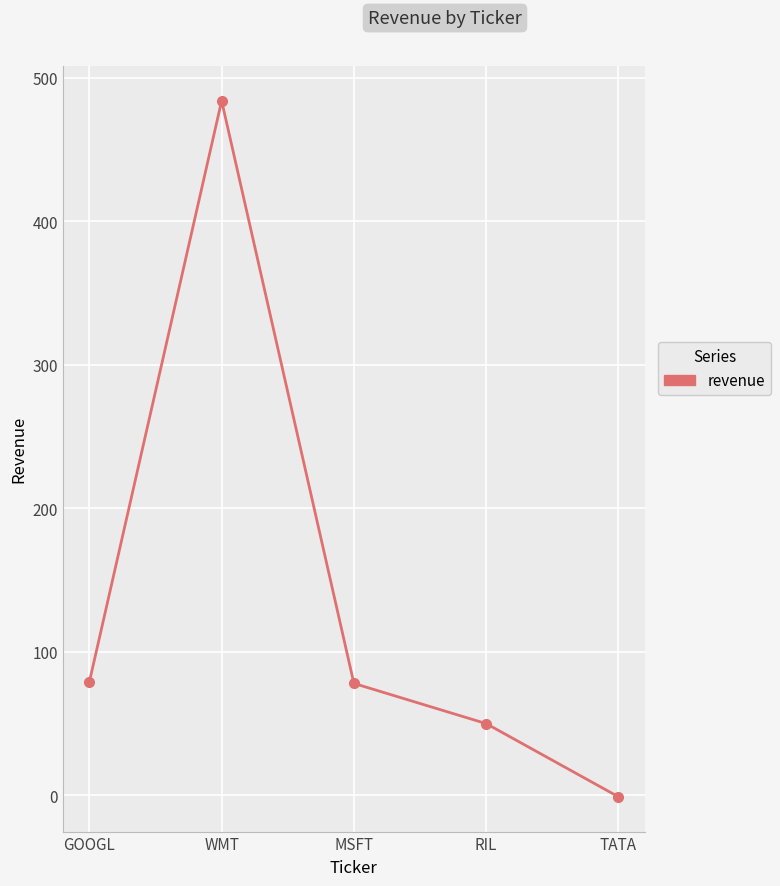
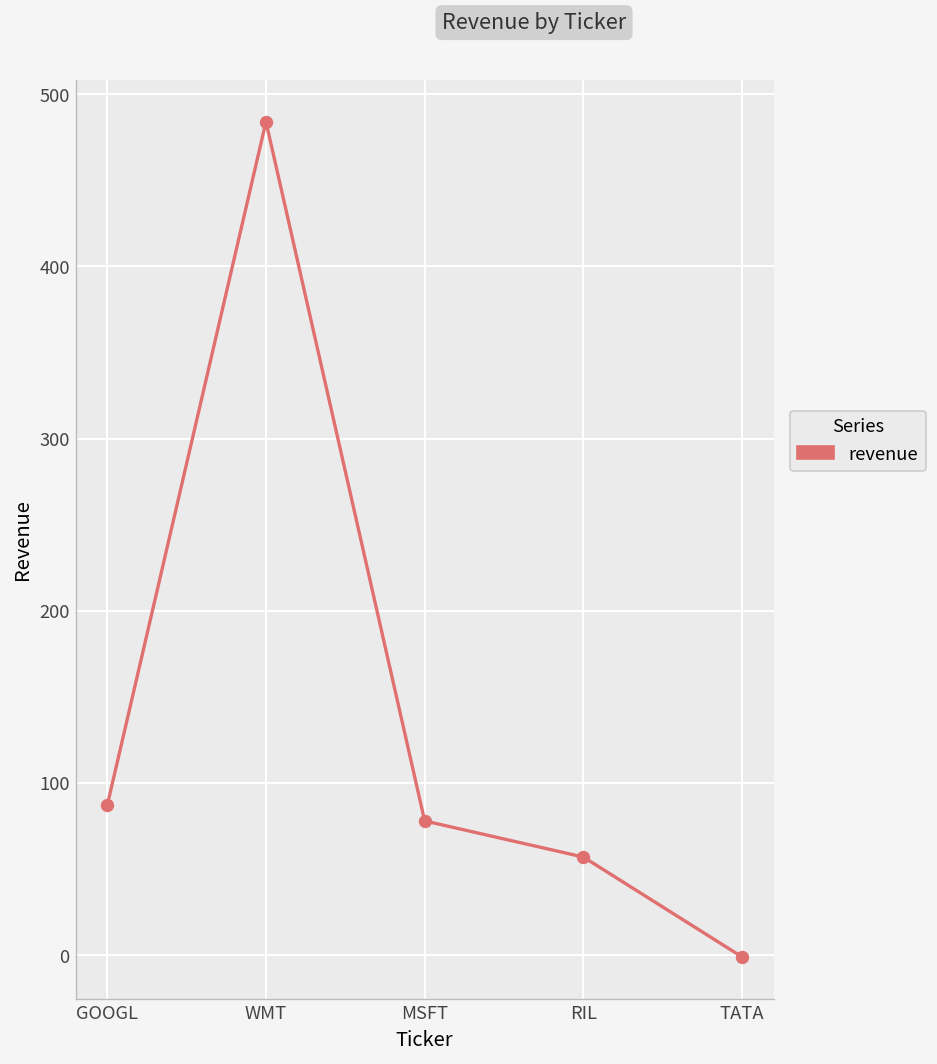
GOOGL: 79 -> 87
RIL: 50 -> 57
